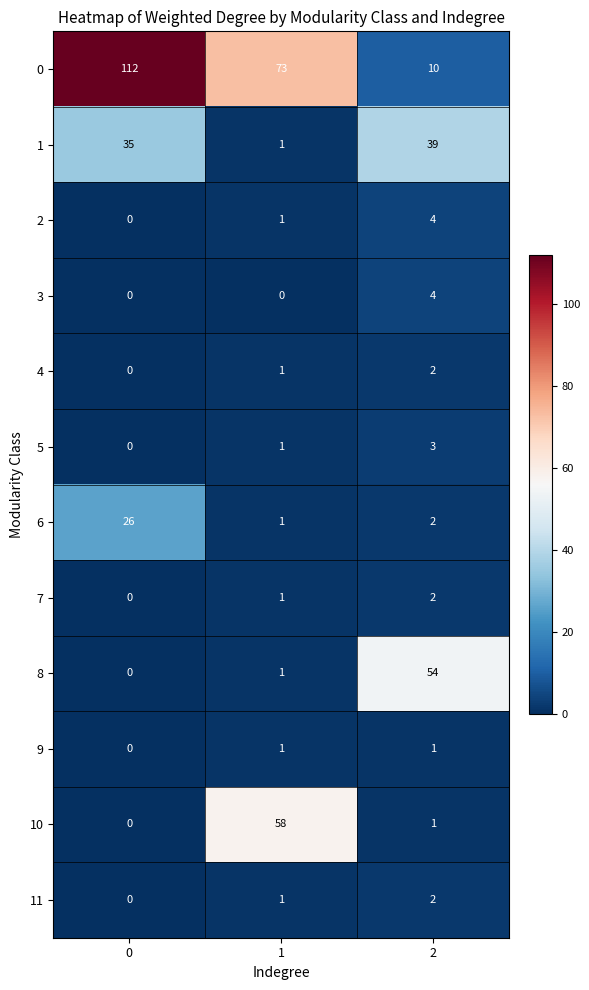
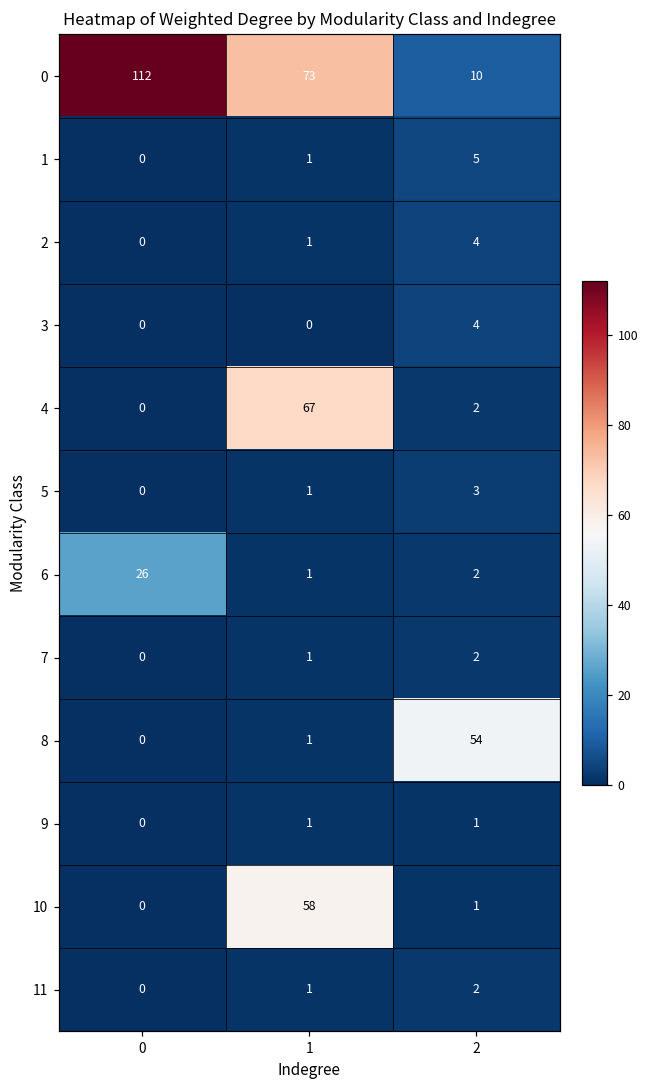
1, 0: 35 -> 0
1, 2: 39 -> 5
4, 1: 1 -> 67
